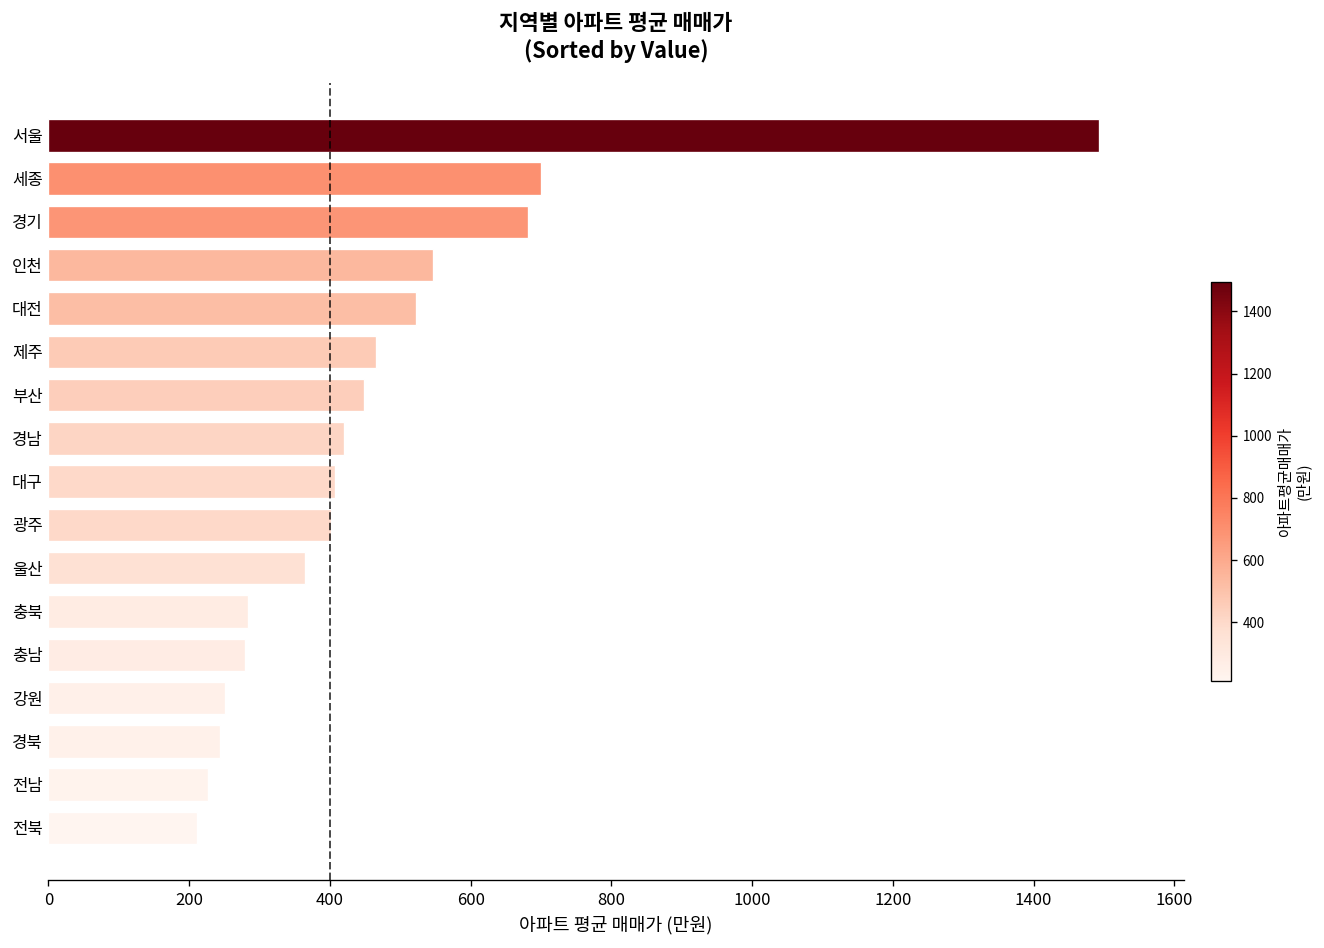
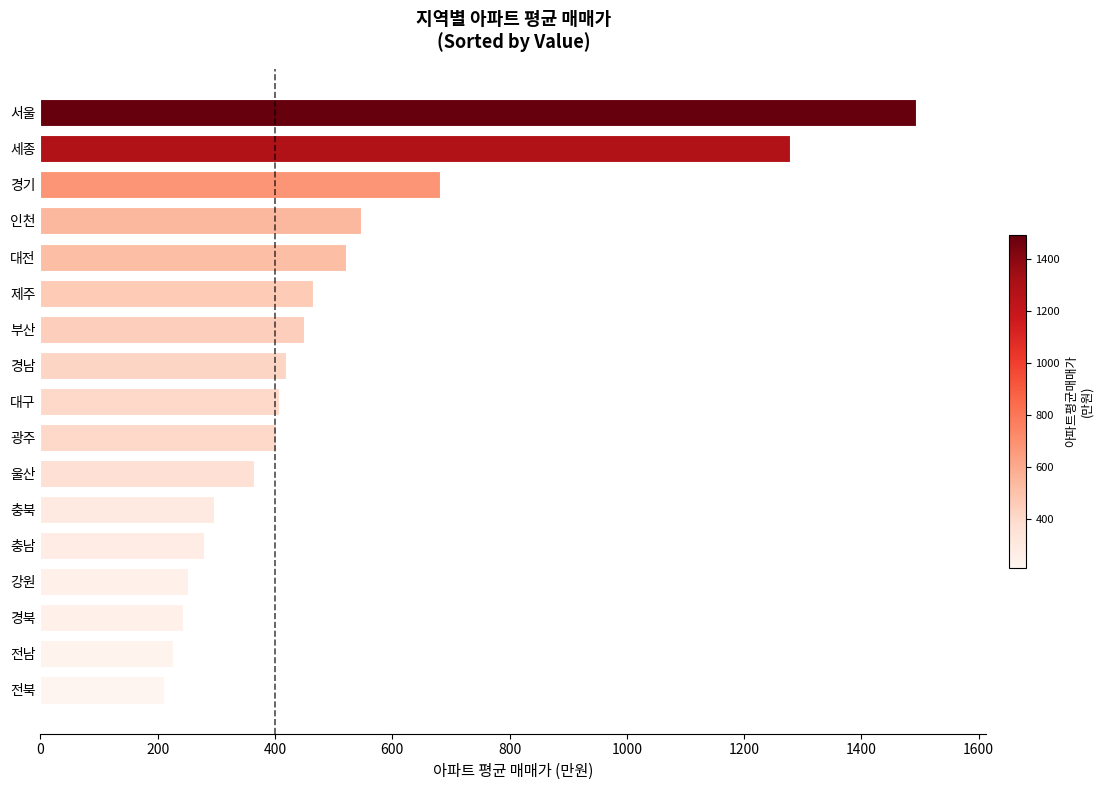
세종: 700 -> 1280
충북: 280 -> 300
